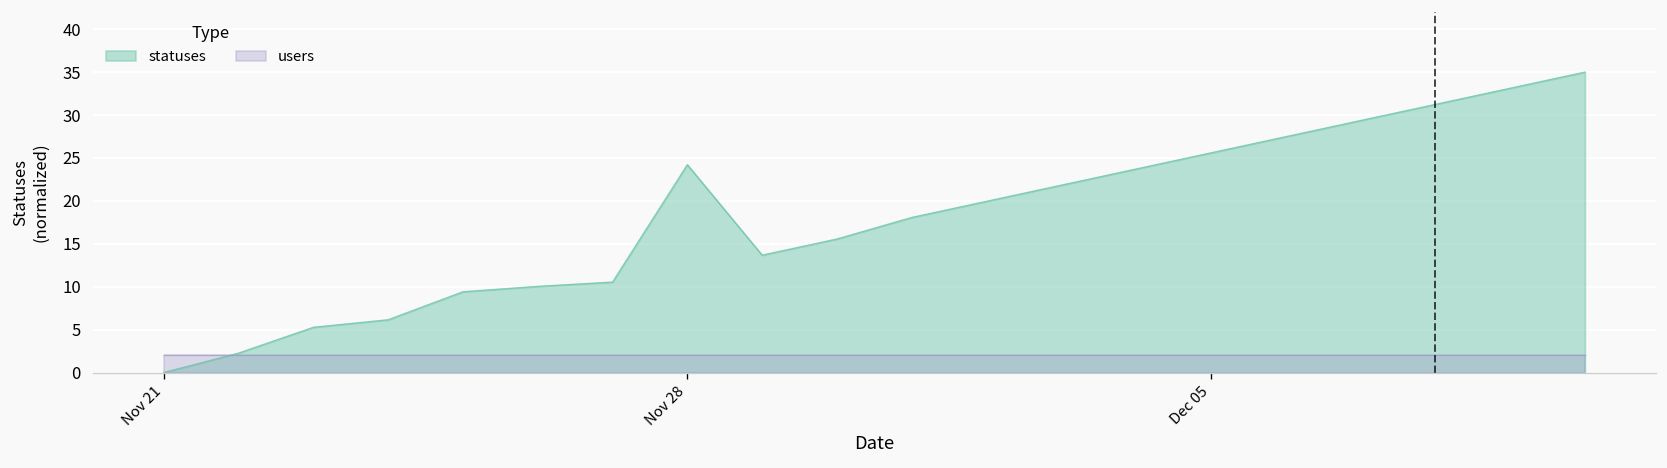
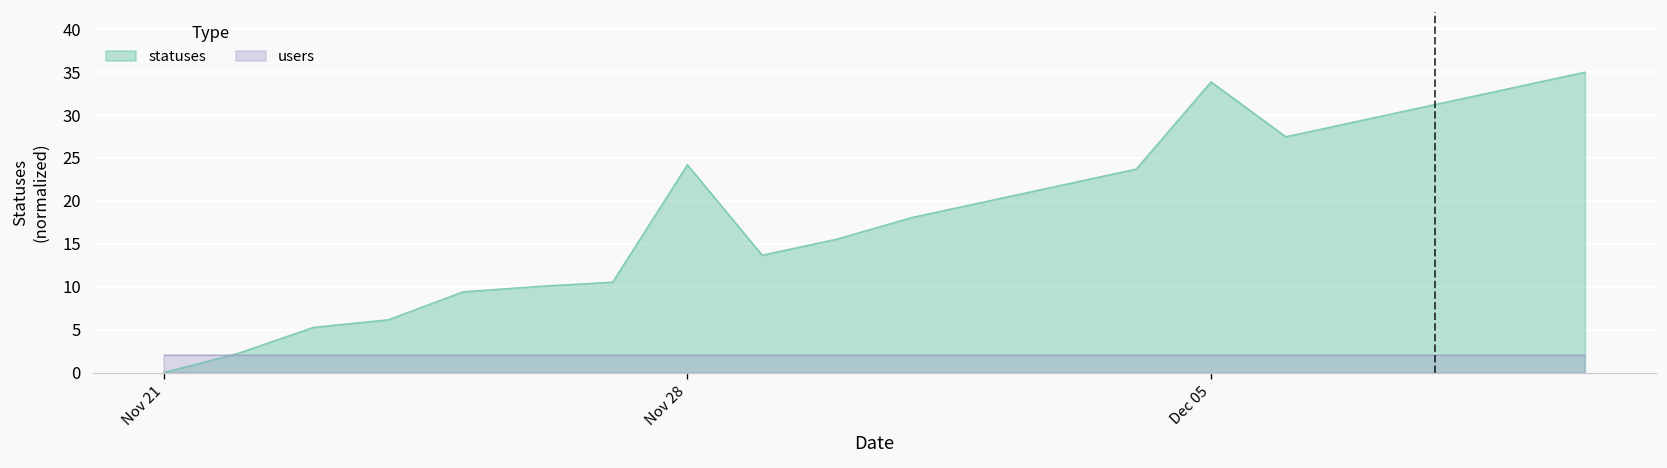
statuses, Dec 05: 26 -> 34
